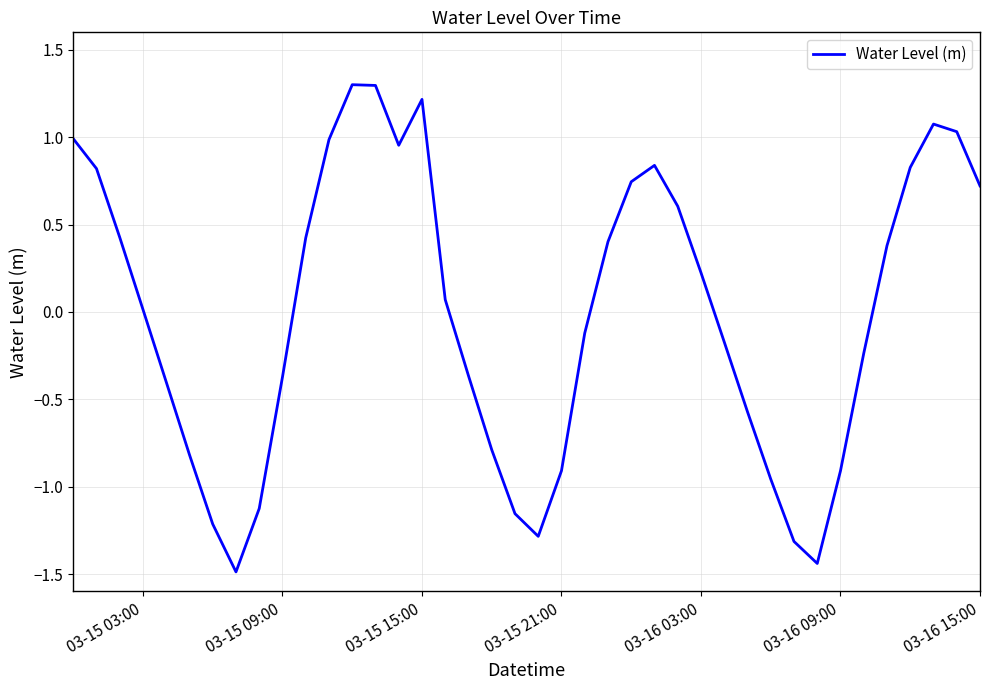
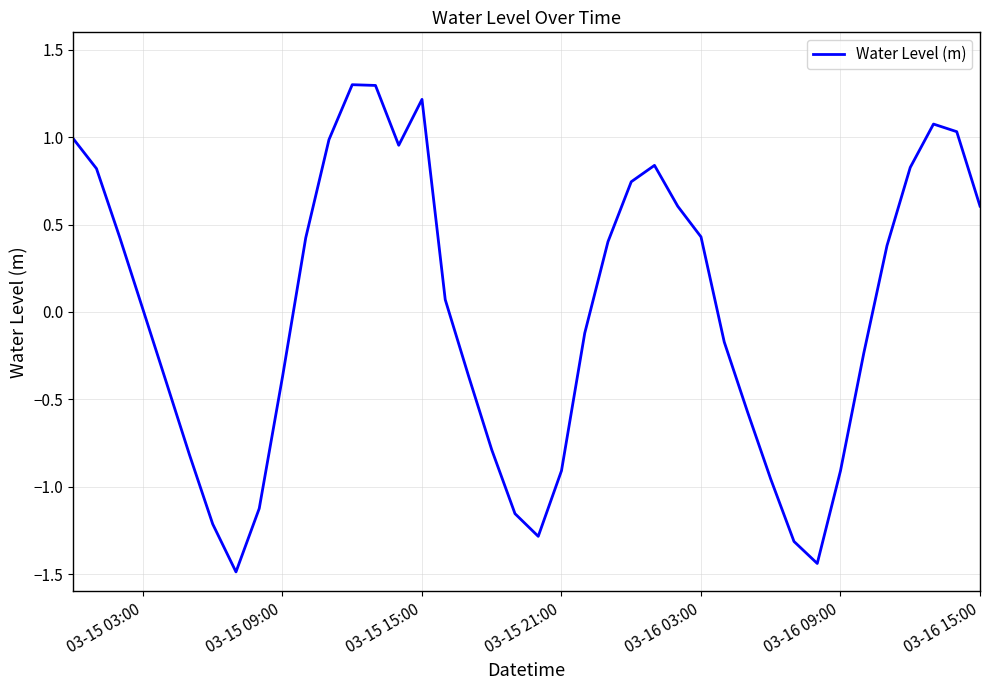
03-16 03:00: 0.22 -> 0.43
03-16 15:00: 0.72 -> 0.61
